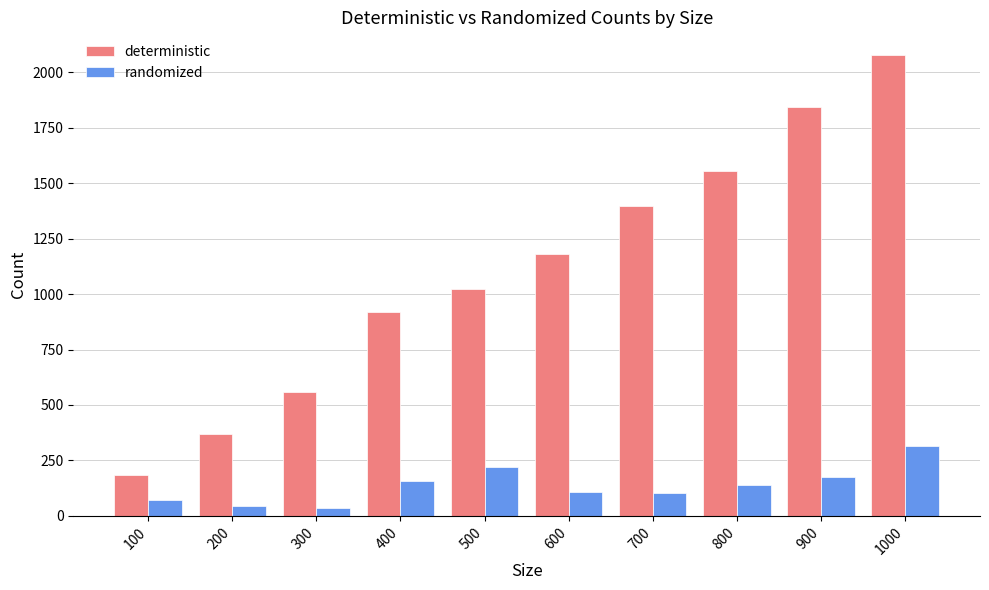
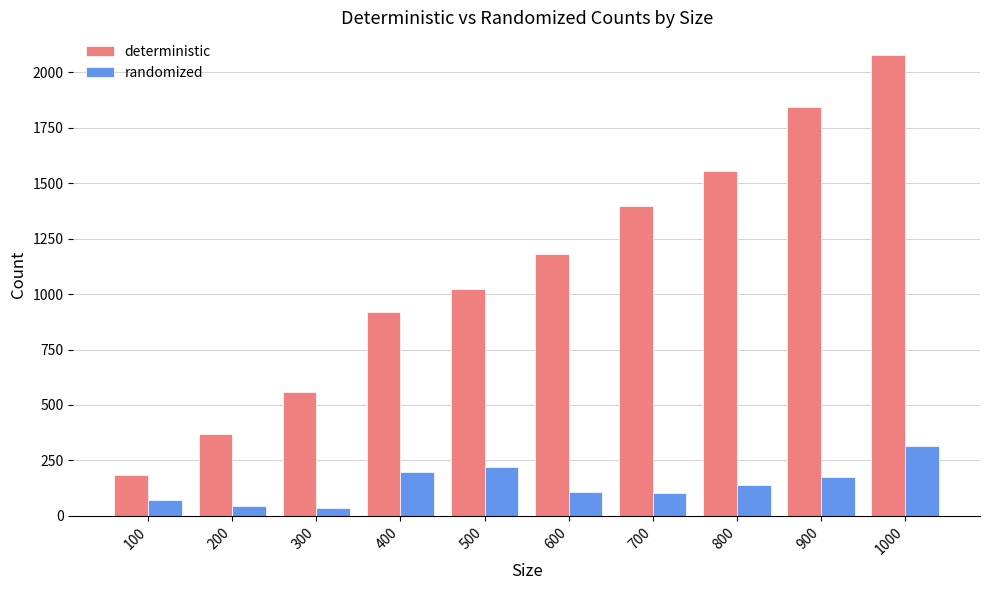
randomized, 400: 160 -> 200
